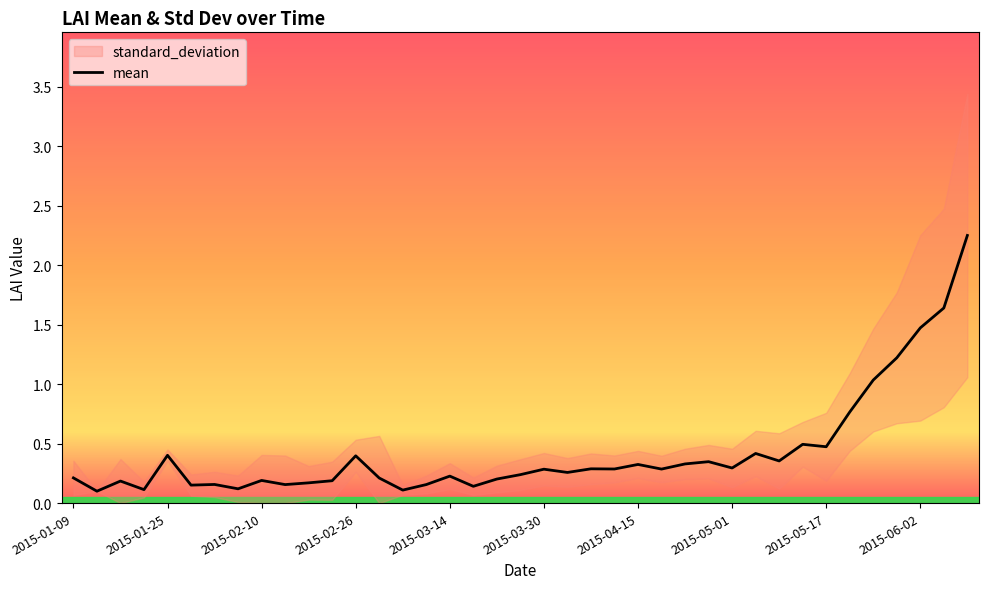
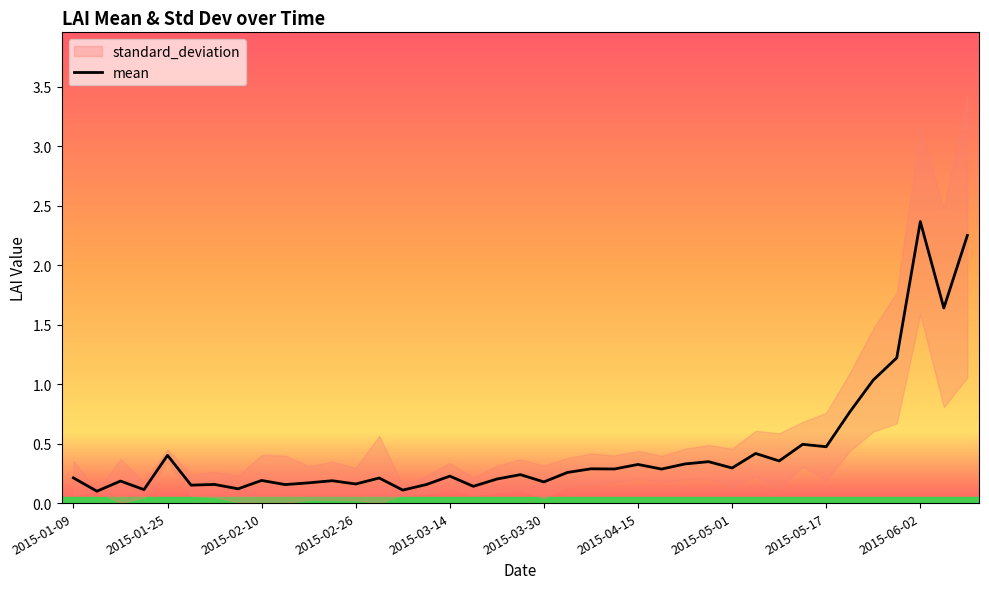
mean, 2015-02-26: 0.40 -> 0.16
mean, 2015-03-30: 0.28 -> 0.18
mean, 2015-06-02: 1.47 -> 2.37
